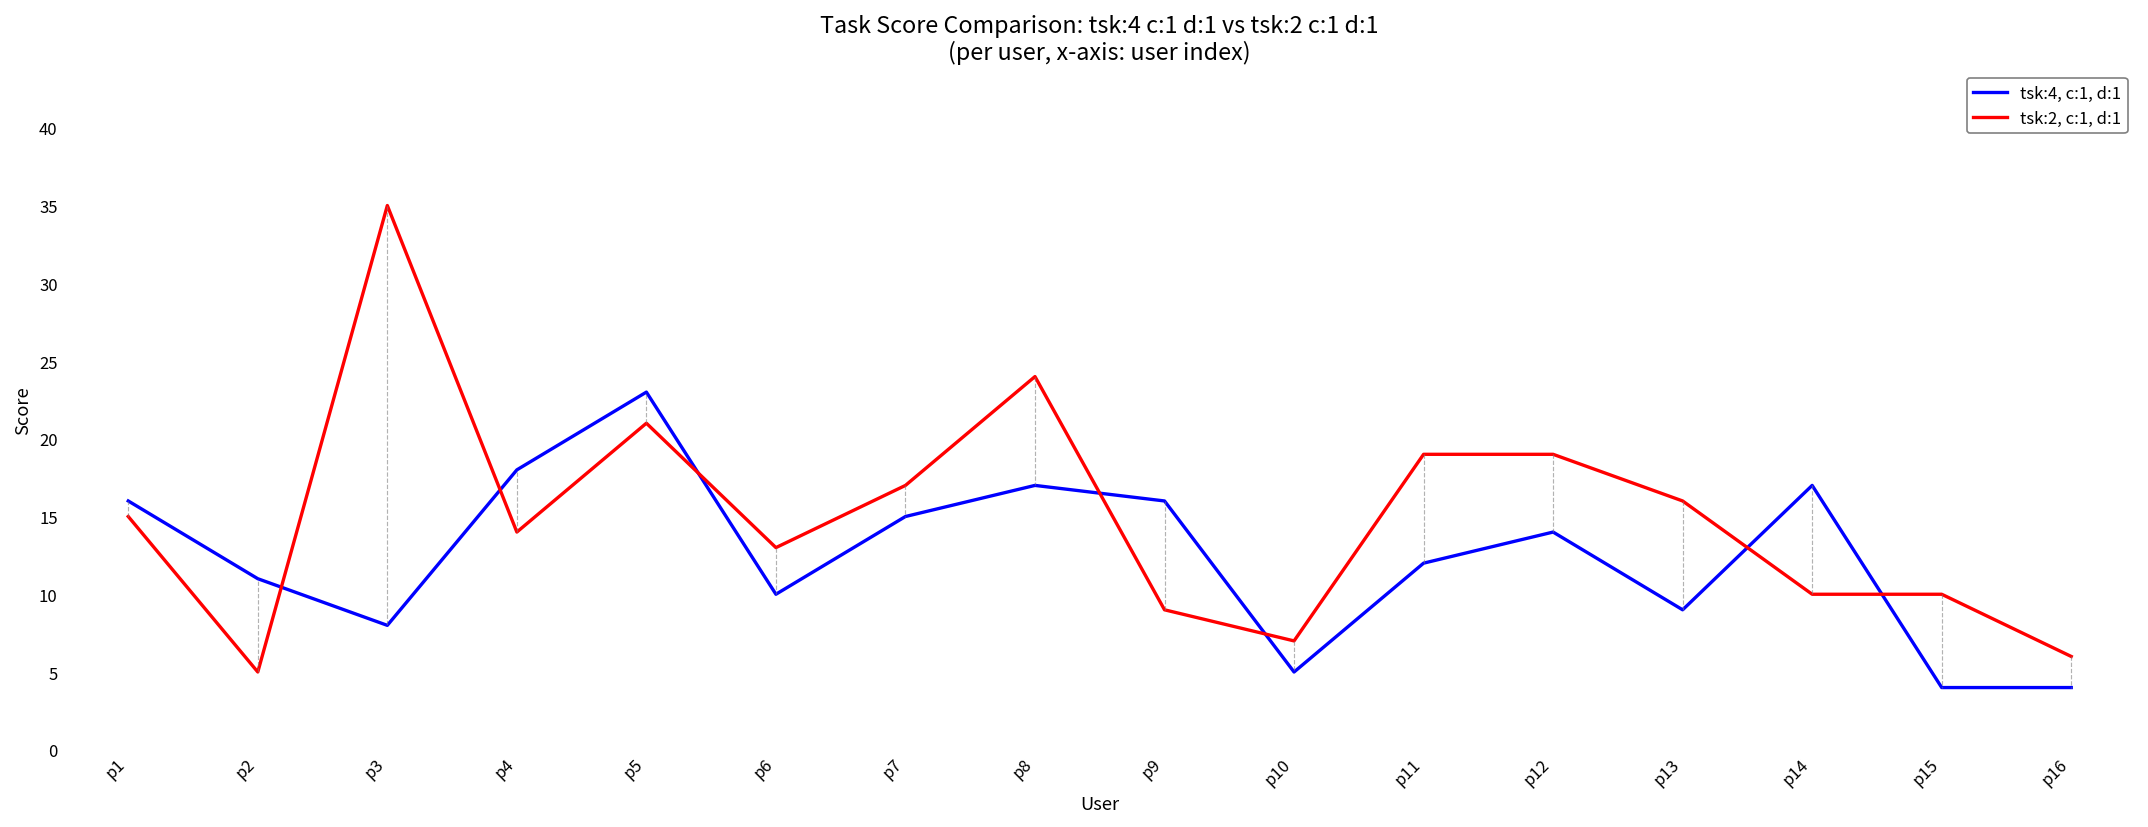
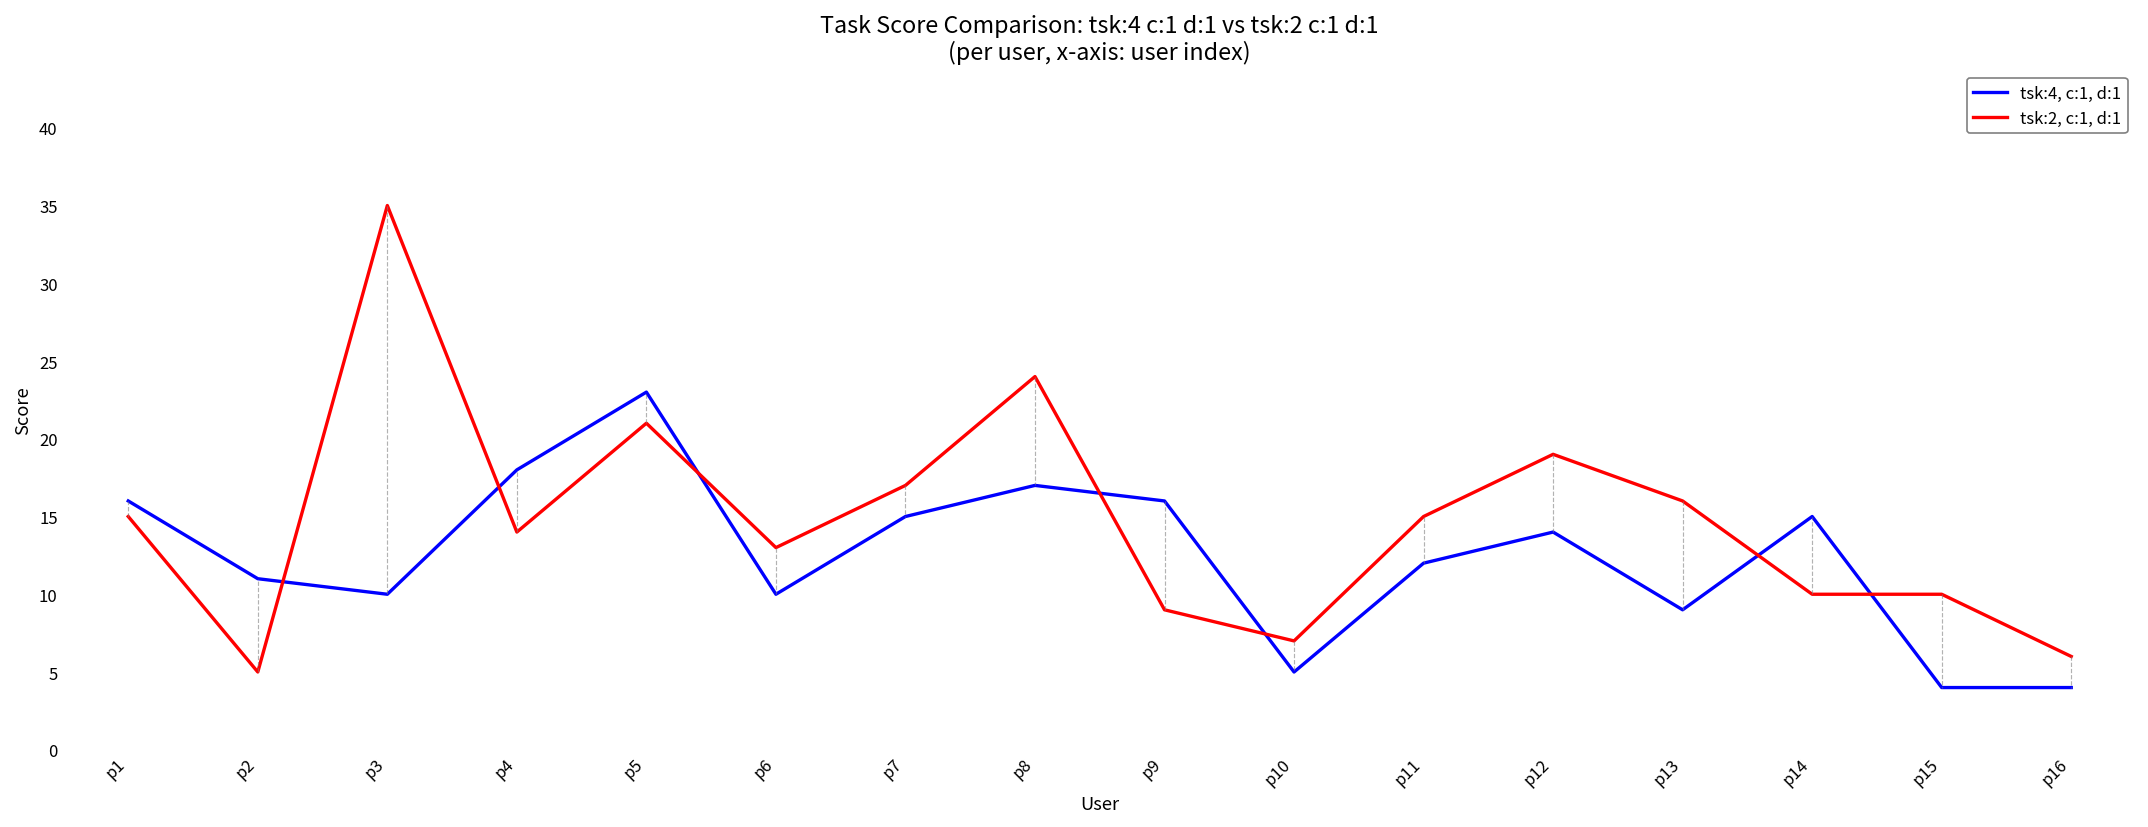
tsk:4, c:1, d:1, p3: 8 -> 10
tsk:2, c:1, d:1, p11: 19 -> 15
tsk:4, c:1, d:1, p14: 17 -> 15
